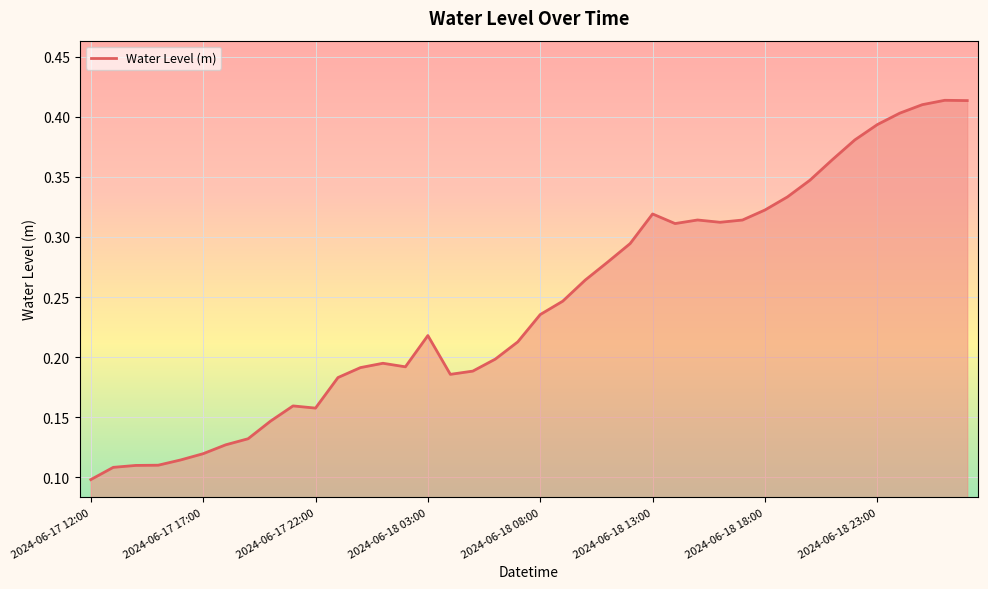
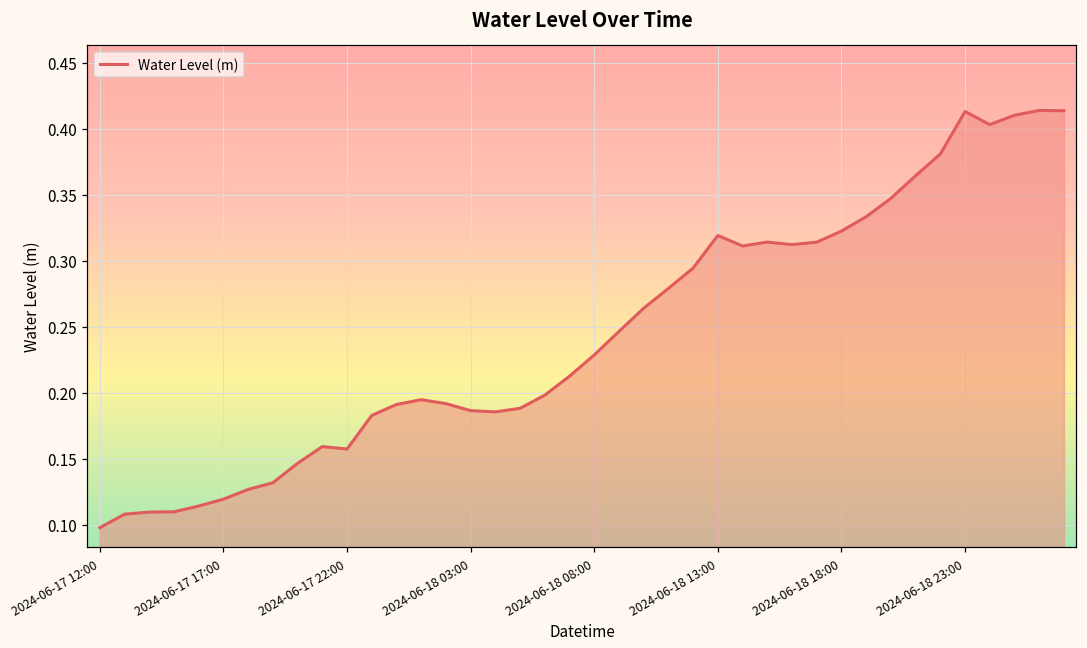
2024-06-18 03:00: 0.218 -> 0.187
2024-06-18 08:00: 0.235 -> 0.229
2024-06-18 23:00: 0.394 -> 0.413
